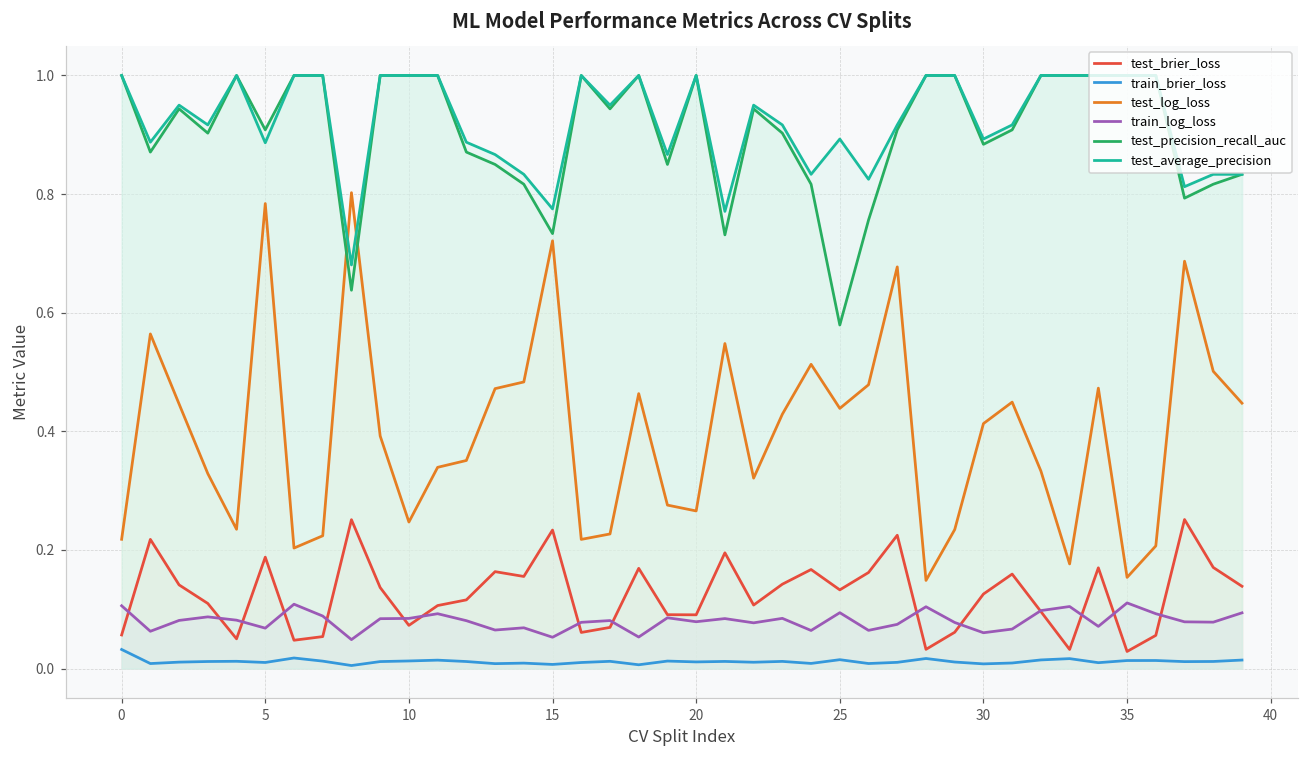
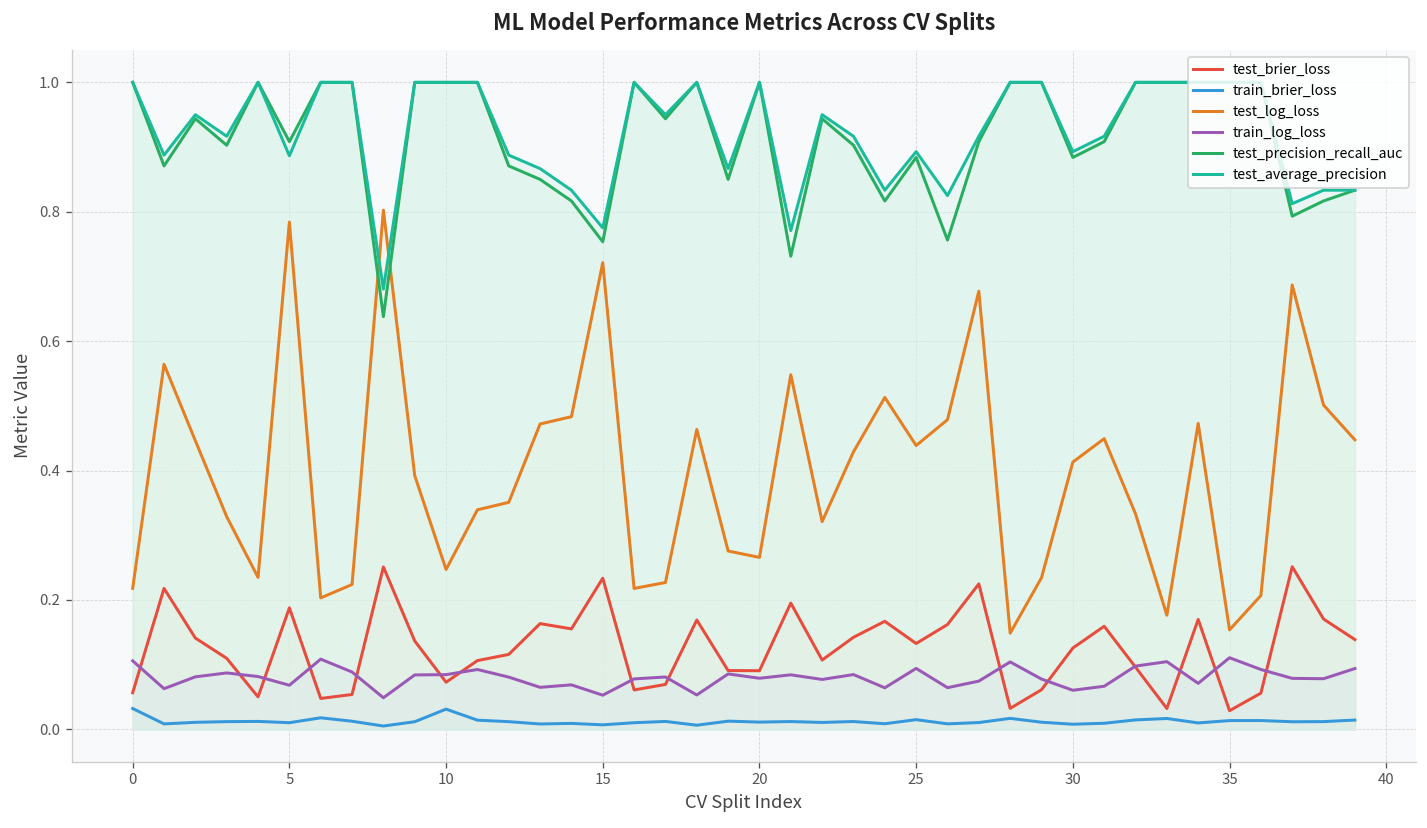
train_brier_loss, 10: 0.01 -> 0.03
test_precision_recall_auc, 15: 0.73 -> 0.75
test_precision_recall_auc, 25: 0.58 -> 0.88
